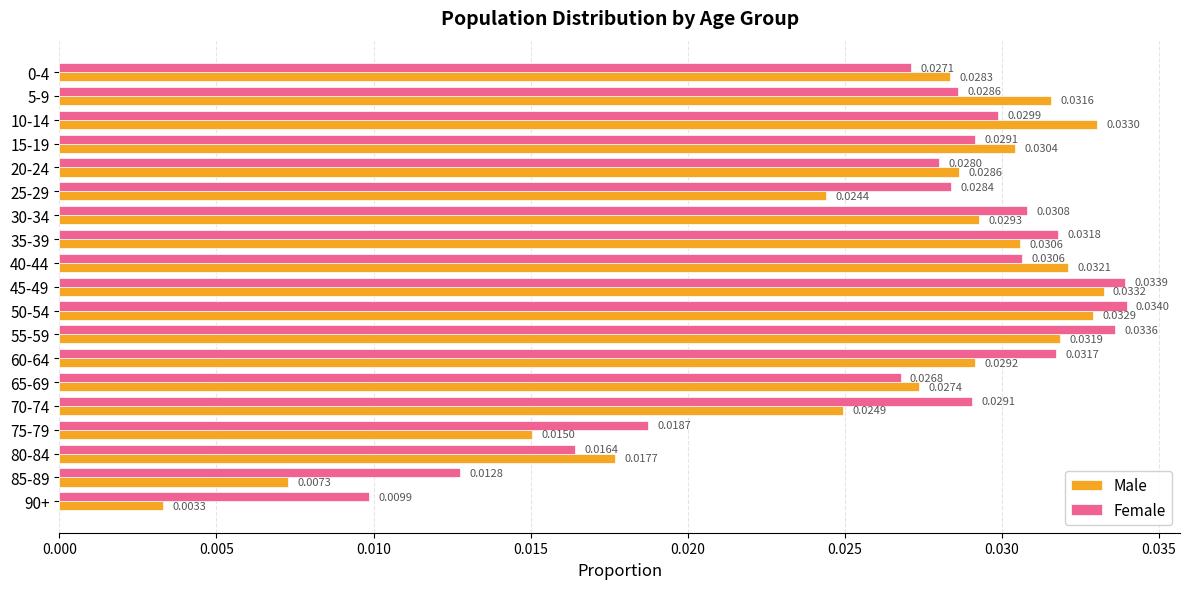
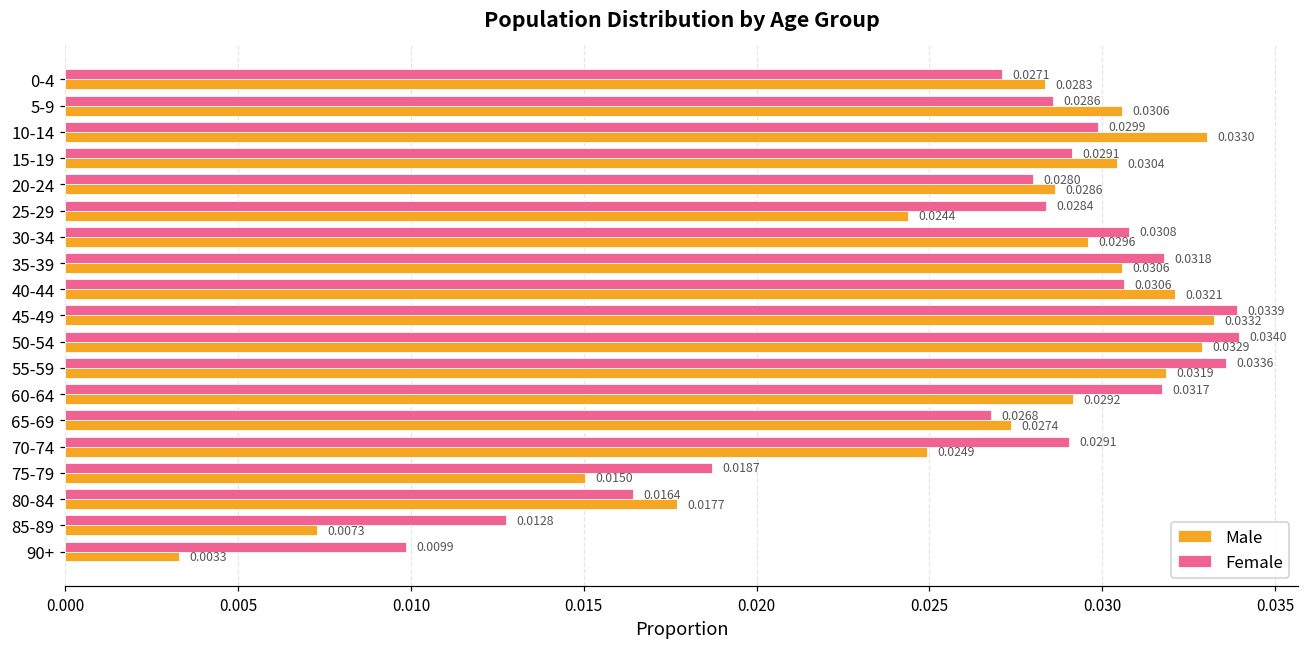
Male, 5-9: 0.0316 -> 0.0306
Male, 30-34: 0.0293 -> 0.0296
